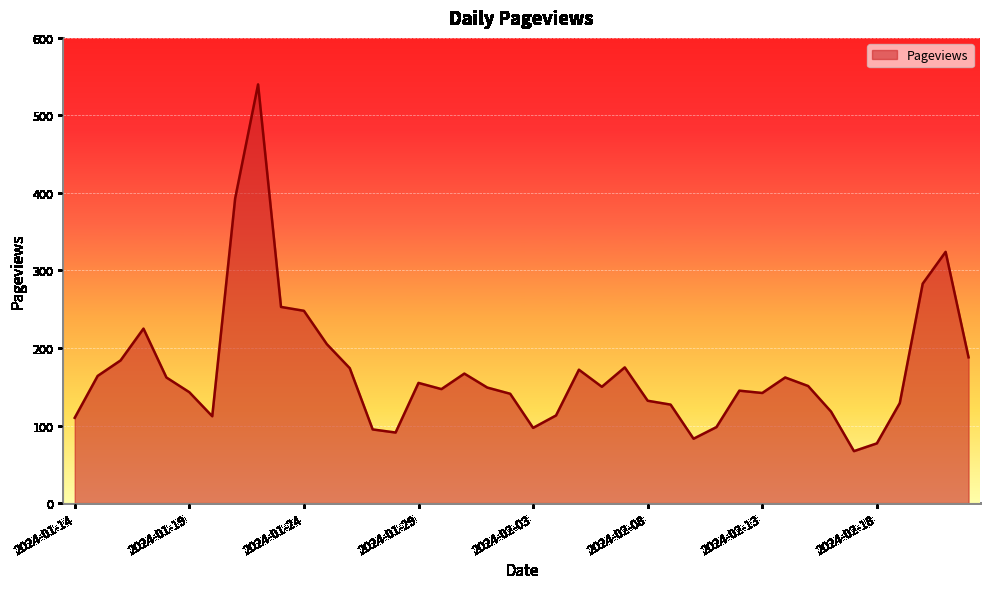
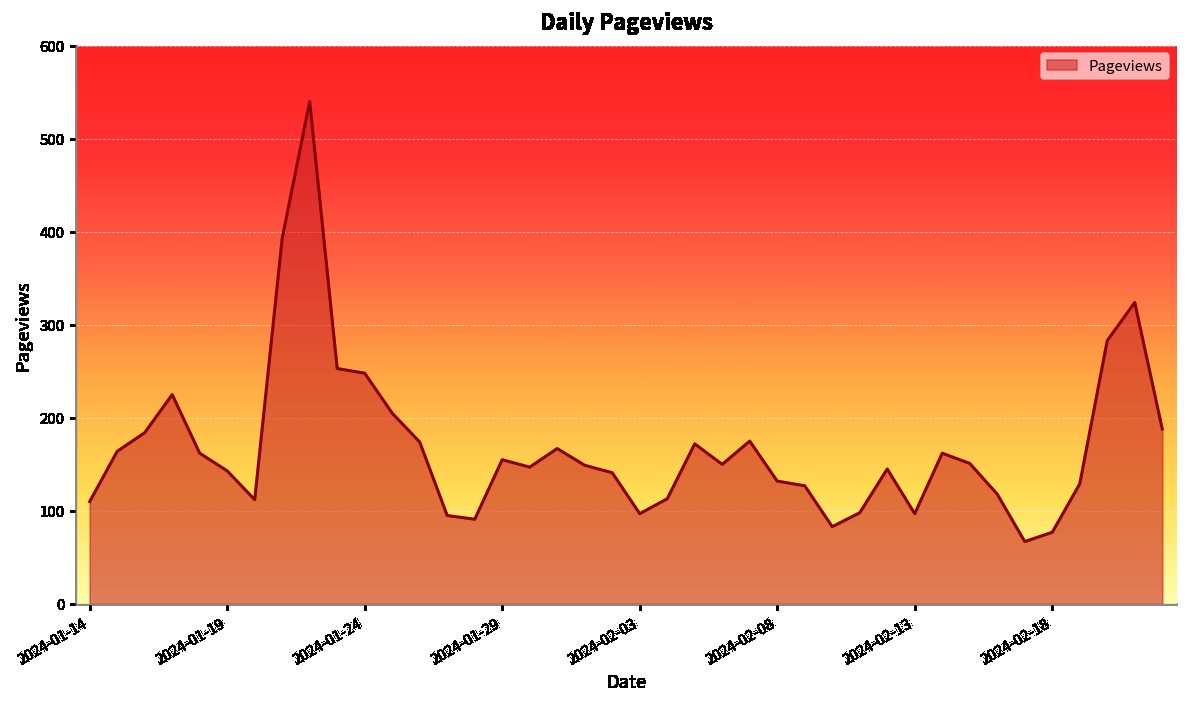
2024-02-13: 140 -> 100
